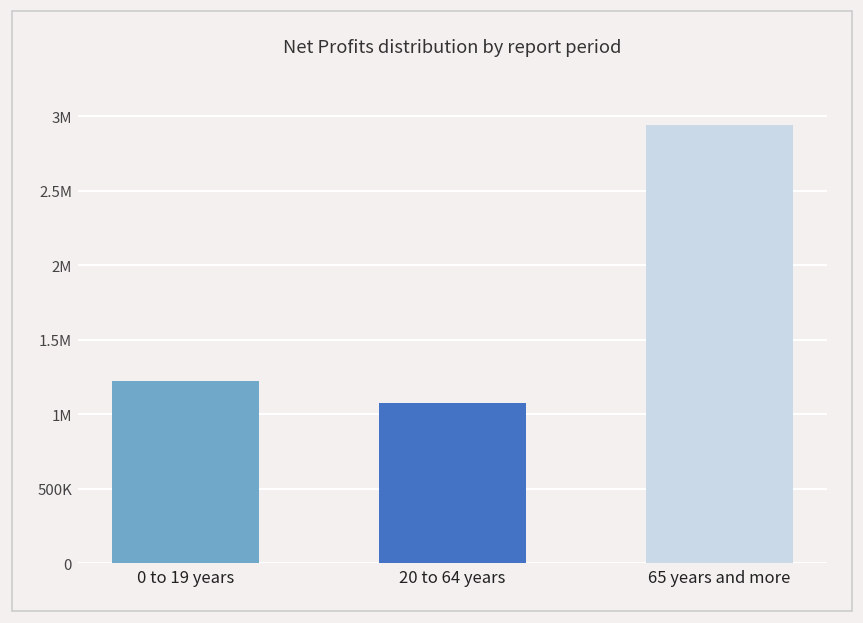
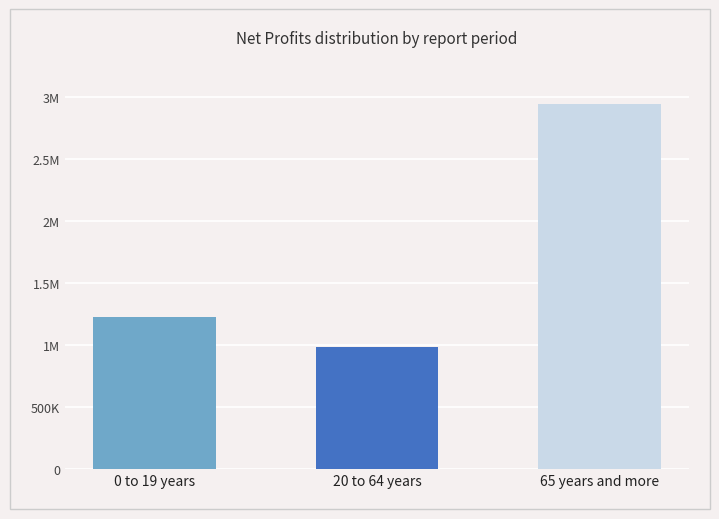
20 to 64 years: 1080000 -> 980000
